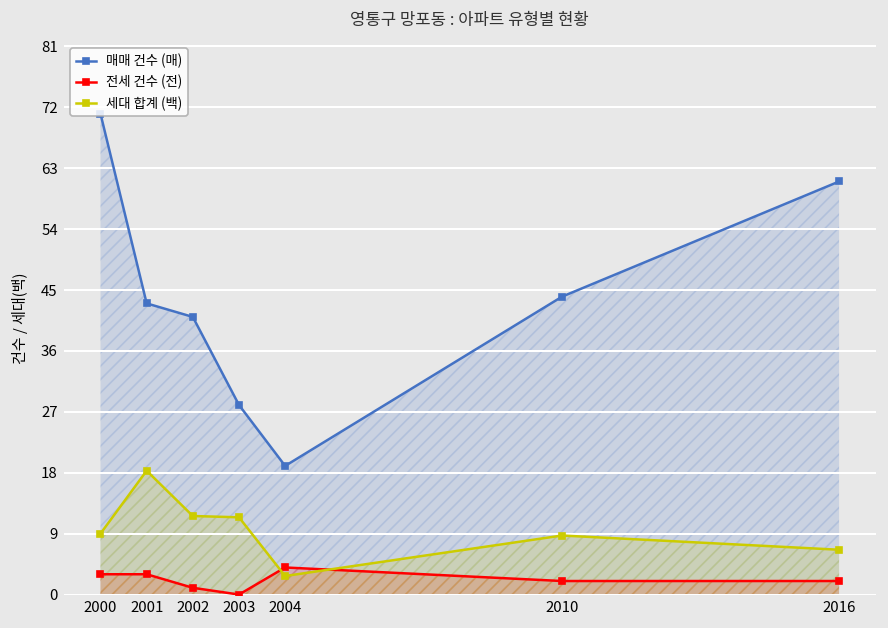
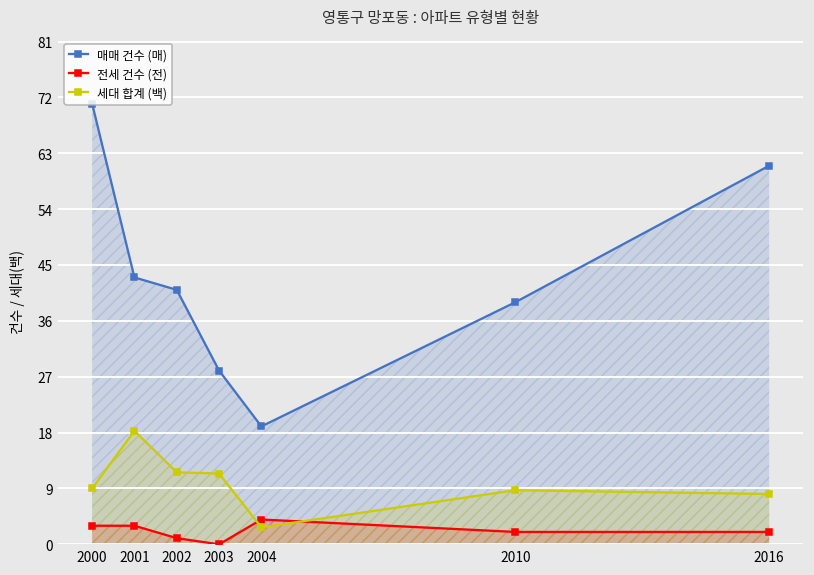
매매 건수 (매), 2010: 44 -> 39
세대 합계 (백), 2016: 7 -> 8
